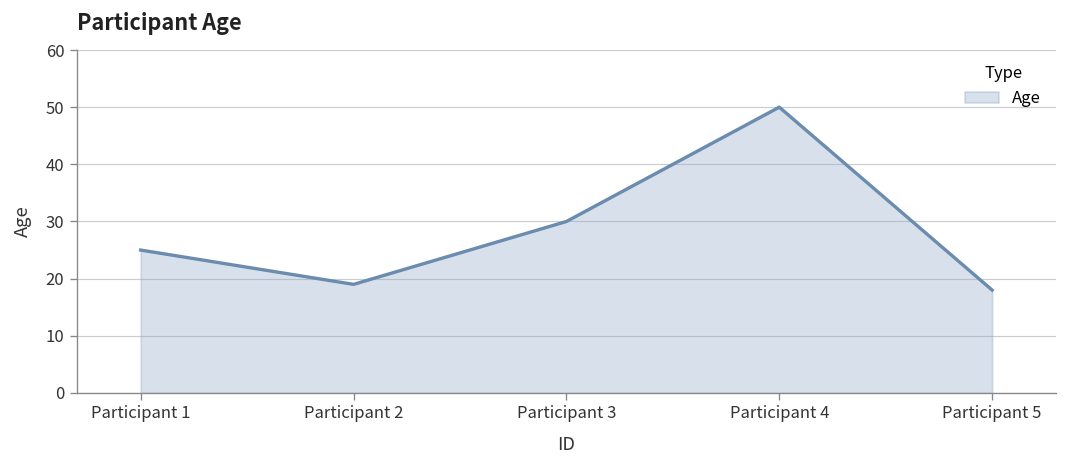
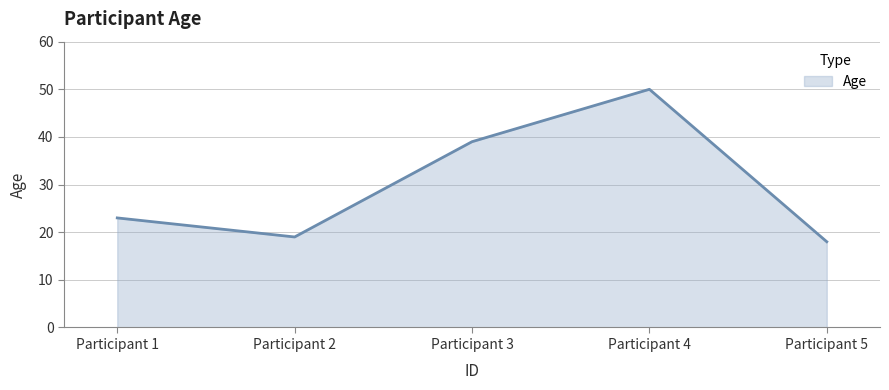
Participant 1: 25 -> 23
Participant 3: 30 -> 39
